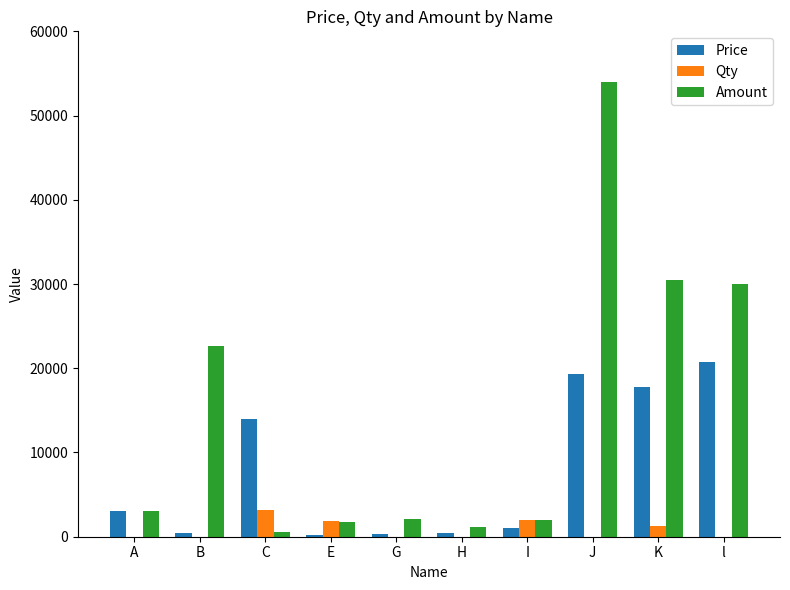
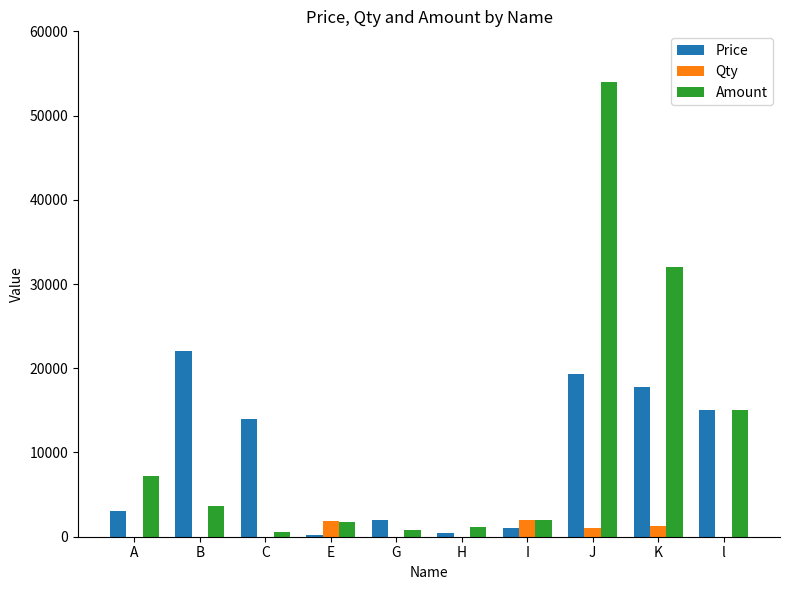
Amount, A: 3000 -> 7000
Price, B: 0 -> 22000
Amount, B: 23000 -> 4000
Qty, C: 3000 -> 0
Price, G: 0 -> 2000
Amount, G: 2000 -> 1000
Qty, J: 0 -> 1000
Amount, K: 30000 -> 32000
Price, l: 21000 -> 15000
Amount, l: 30000 -> 15000
